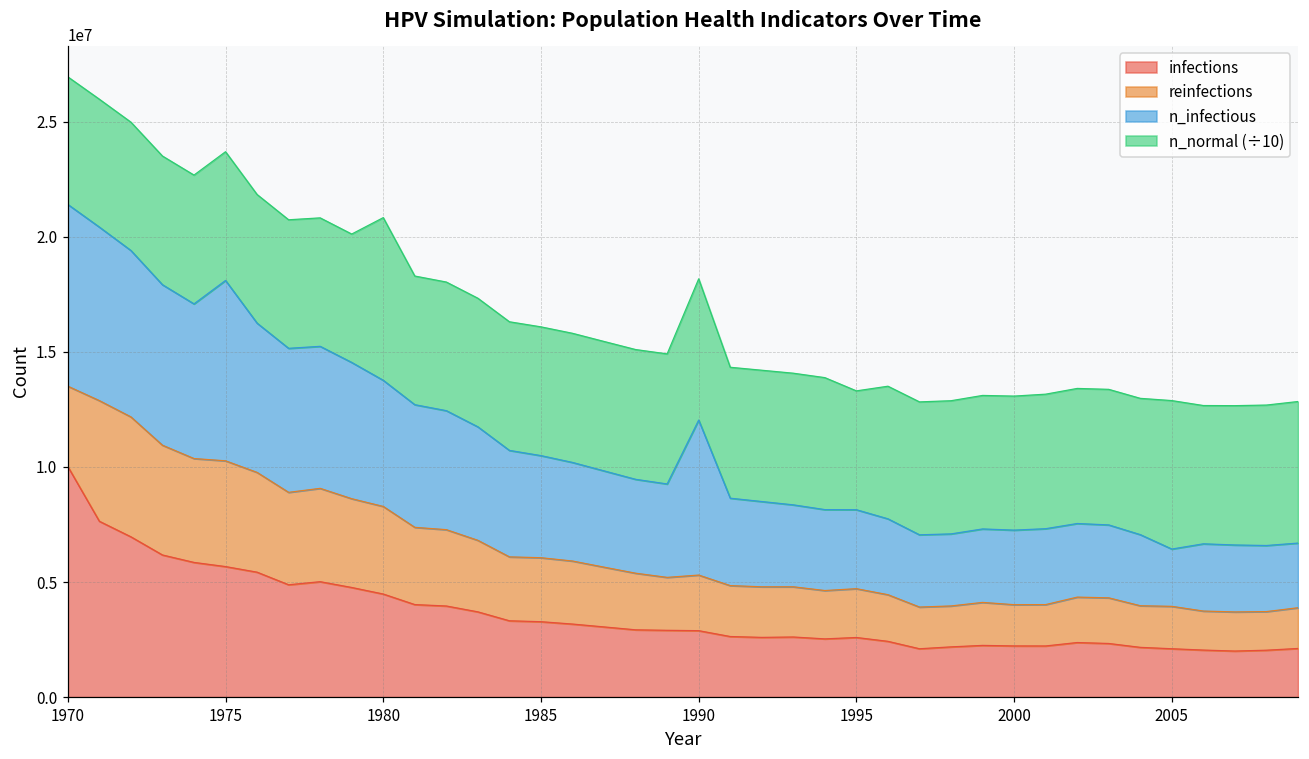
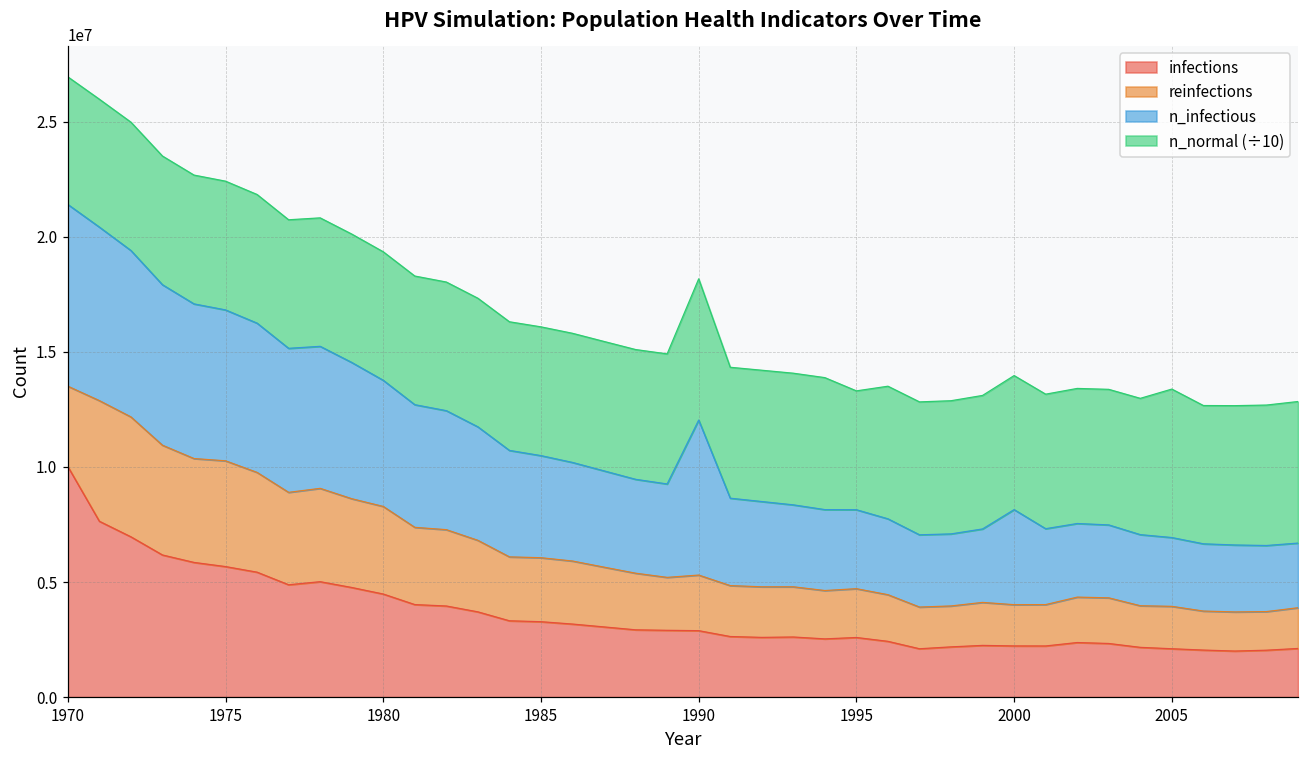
n_infectious, 1975: 7800000 -> 6600000
n_normal (÷10), 1980: 7100000 -> 5600000
n_infectious, 2000: 3200000 -> 4100000
n_infectious, 2005: 2500000 -> 3000000
